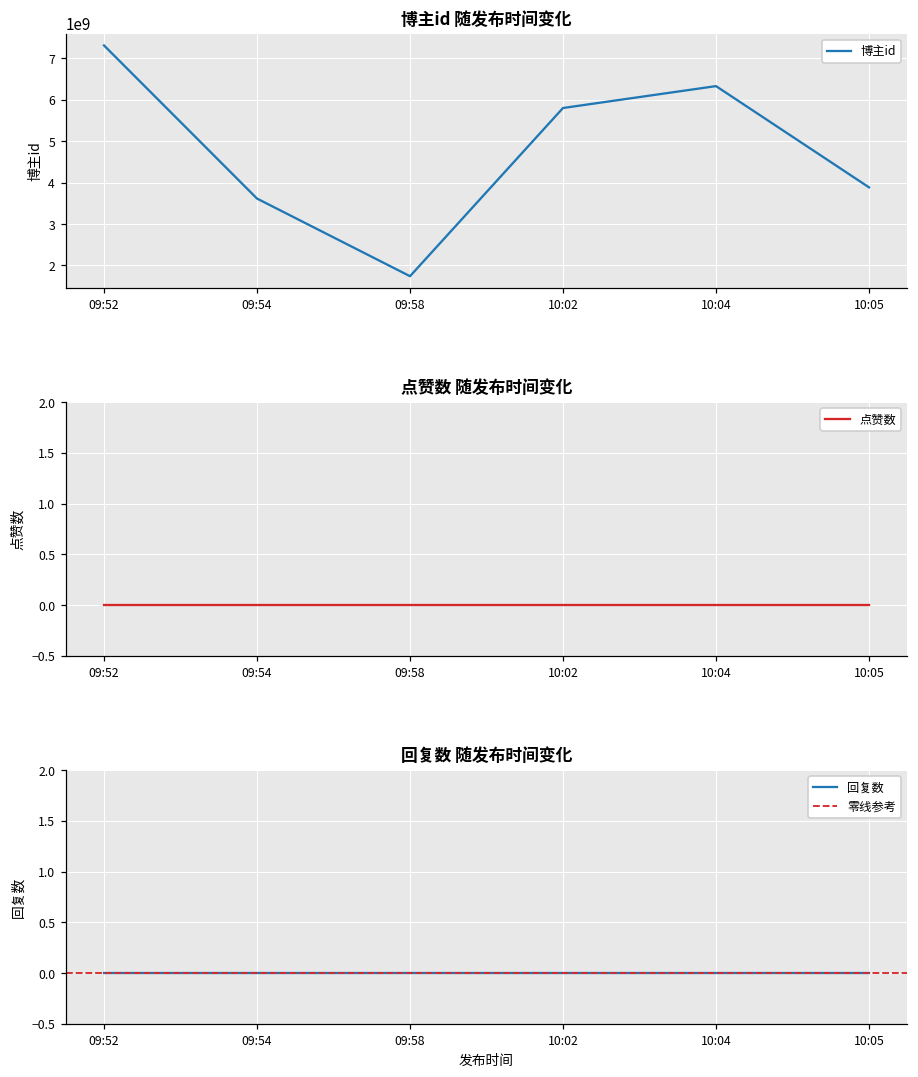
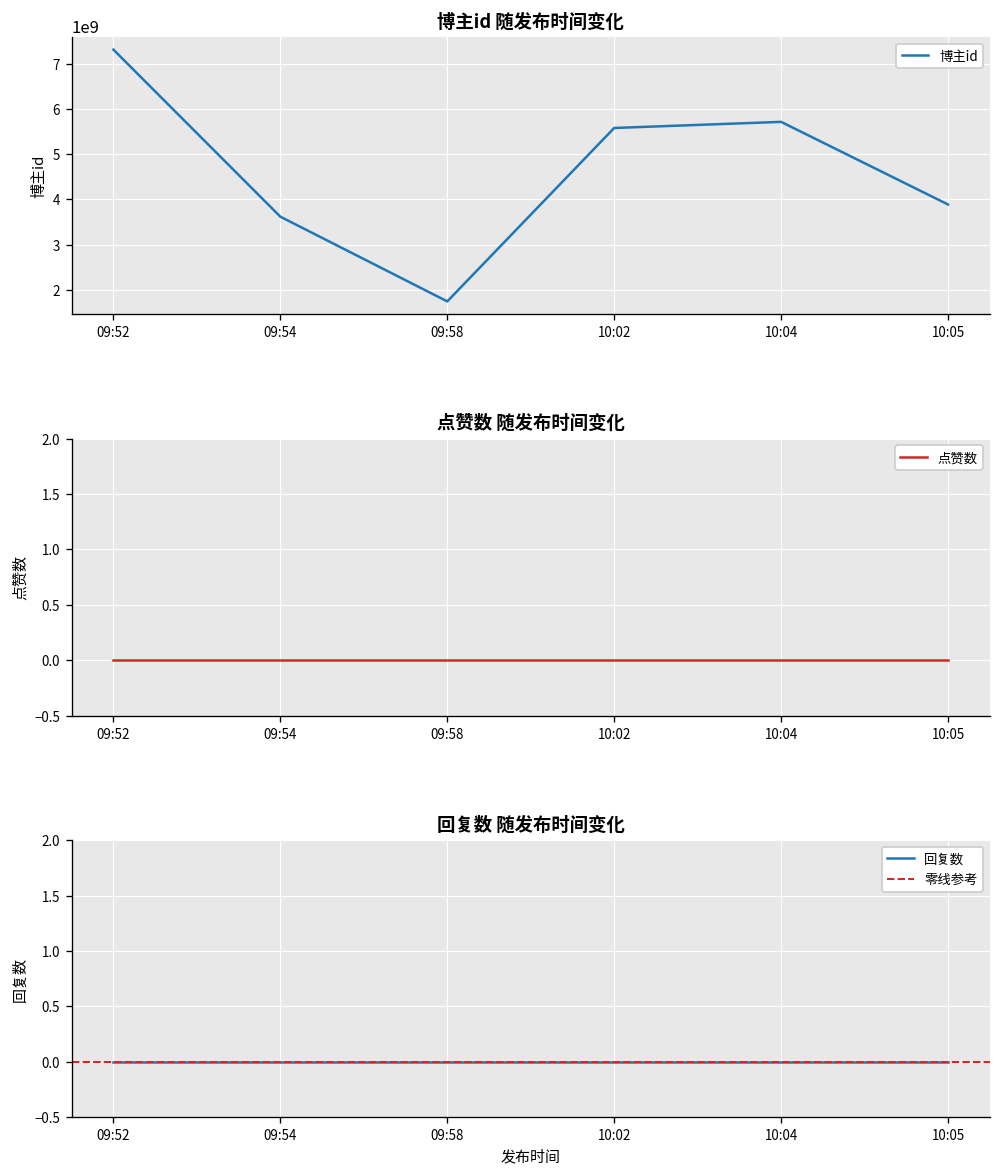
博主id 随发布时间变化, 10:02: 5800000000 -> 5600000000
博主id 随发布时间变化, 10:04: 6300000000 -> 5700000000
